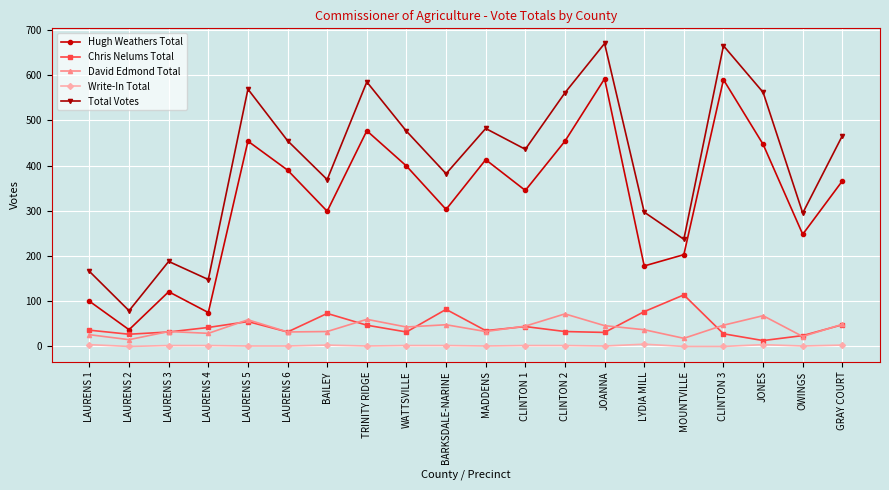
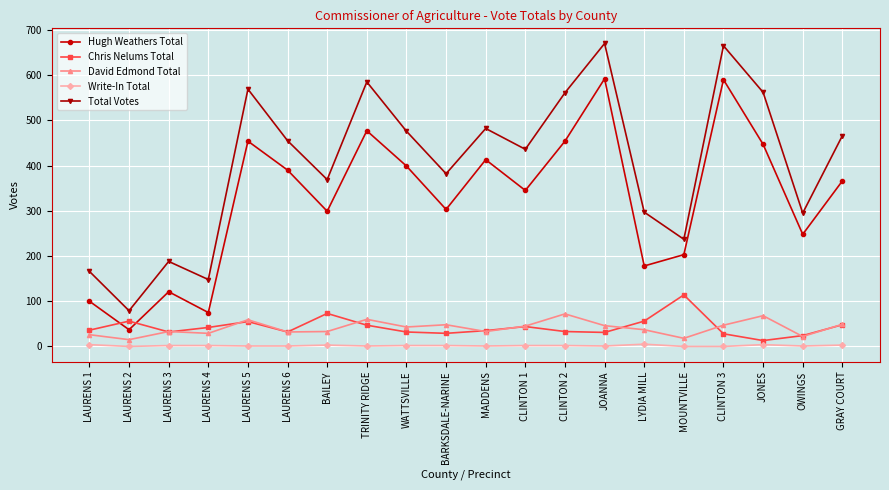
Chris Nelums Total, LAURENS 2: 30 -> 60
Chris Nelums Total, BARKSDALE-NARINE: 80 -> 30
Chris Nelums Total, LYDIA MILL: 80 -> 60
